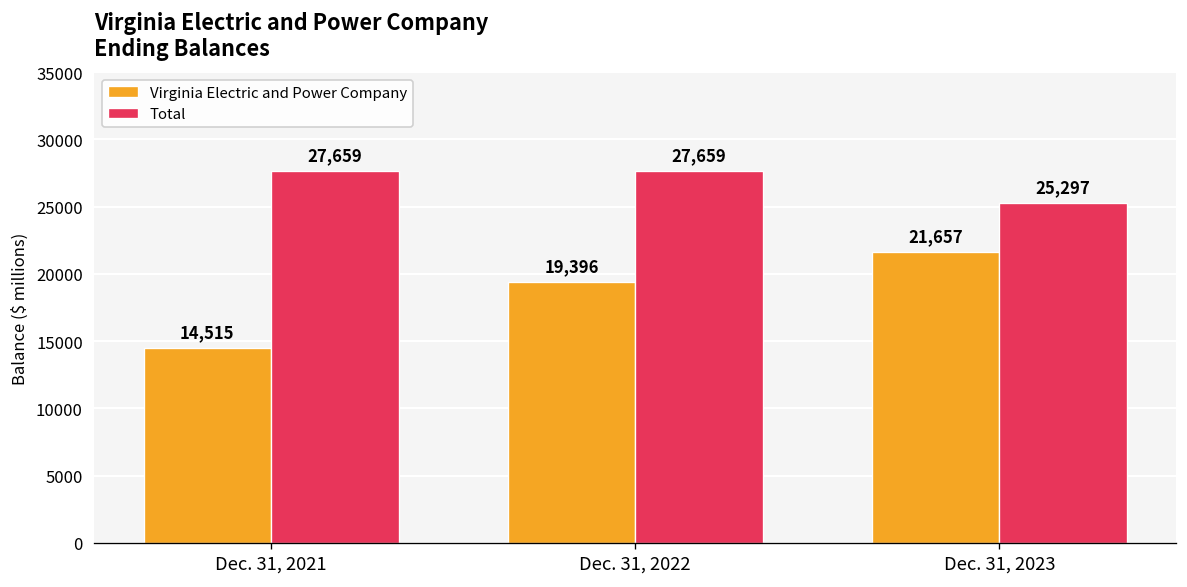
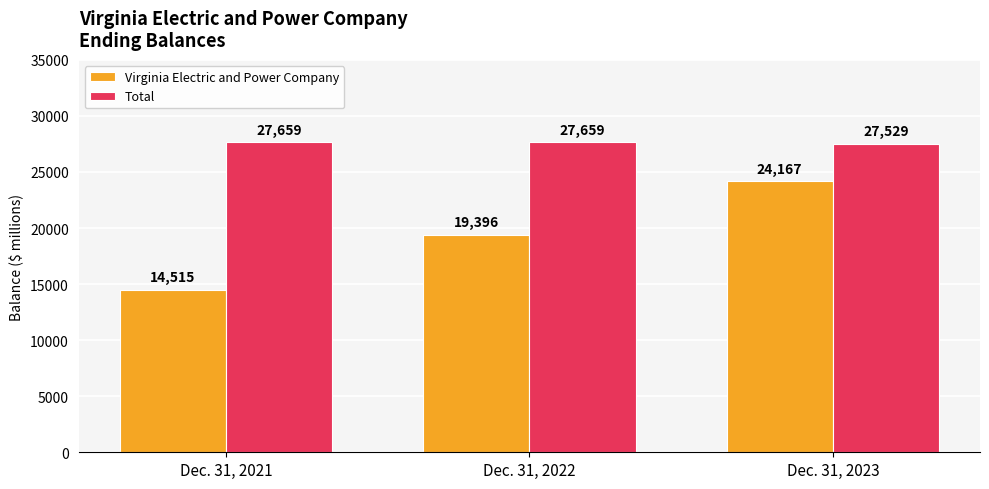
Virginia Electric and Power Company, Dec. 31, 2023: 21,657 -> 24,167
Total, Dec. 31, 2023: 25,297 -> 27,529
